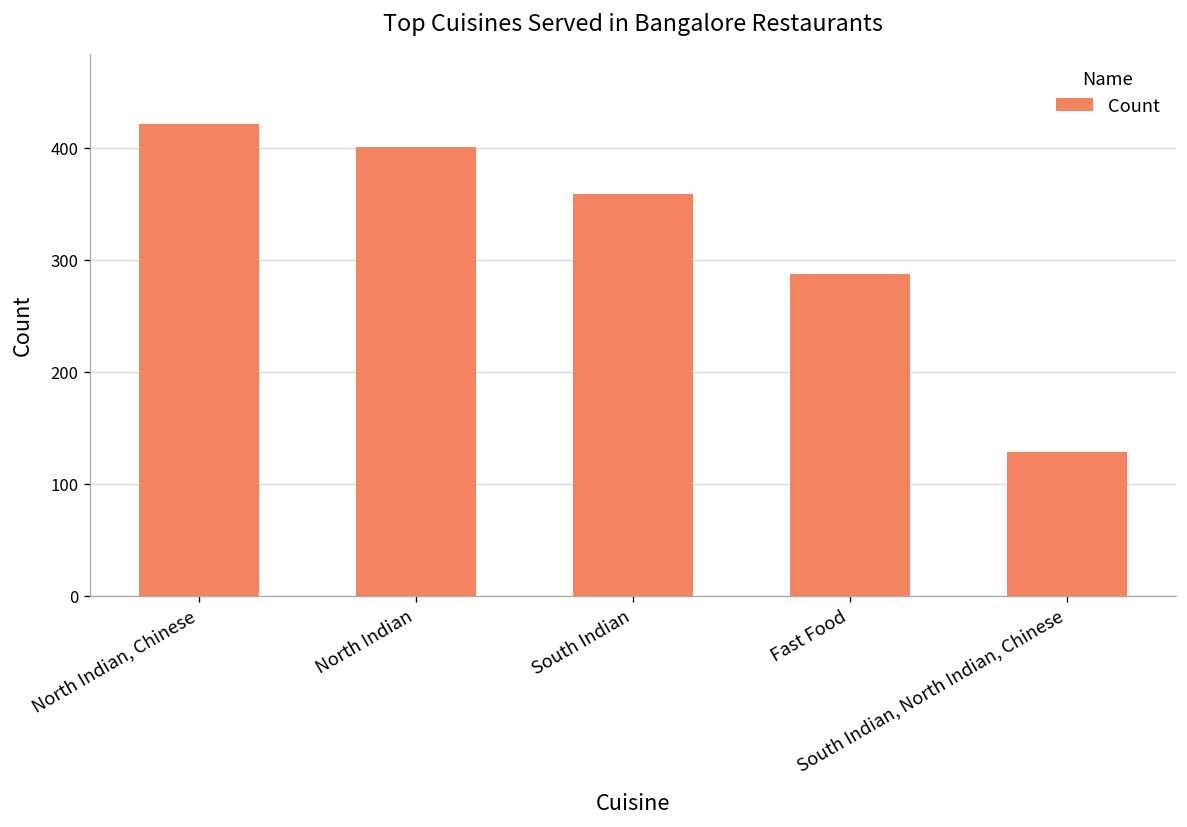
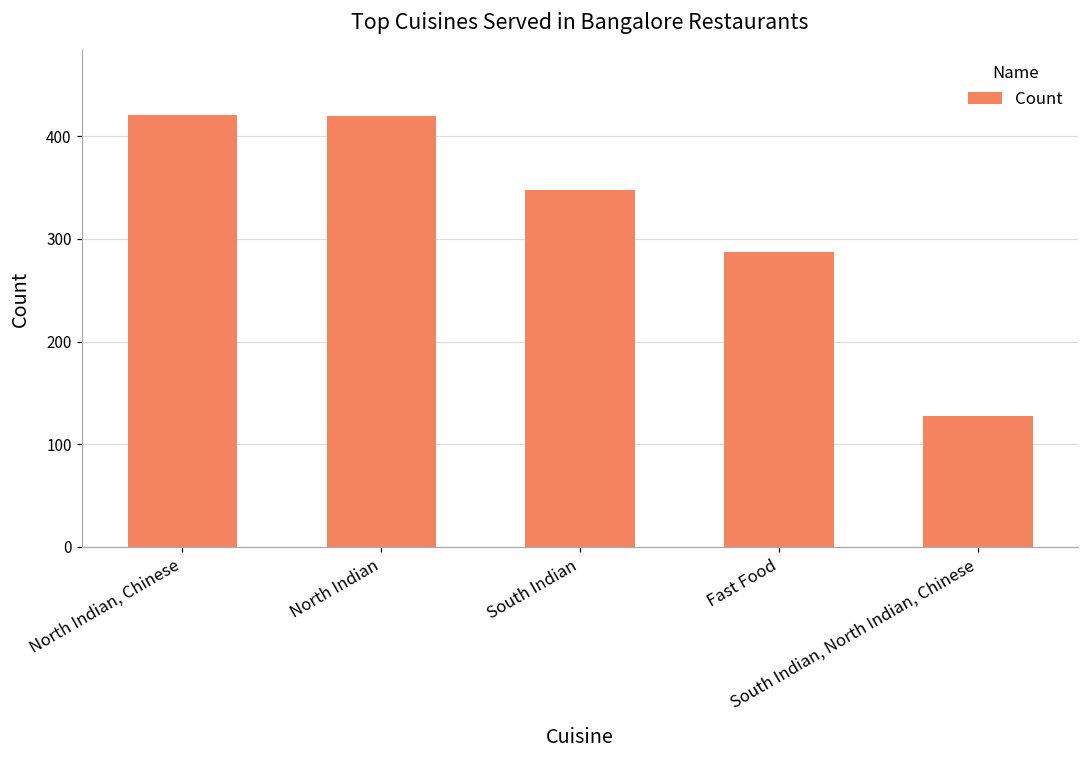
North Indian: 400 -> 420
South Indian: 360 -> 350
